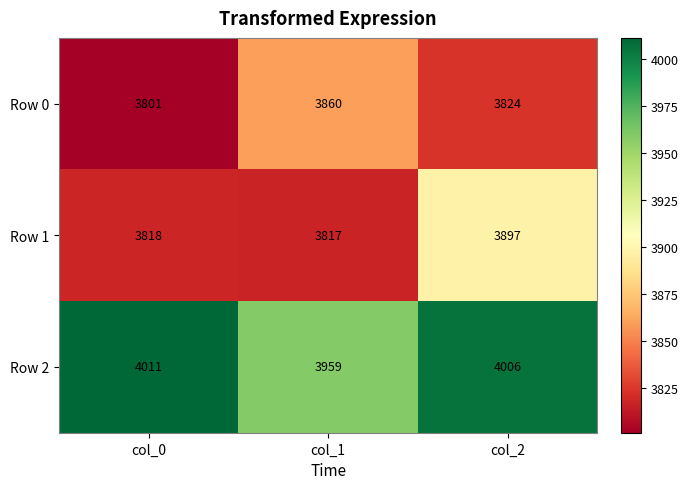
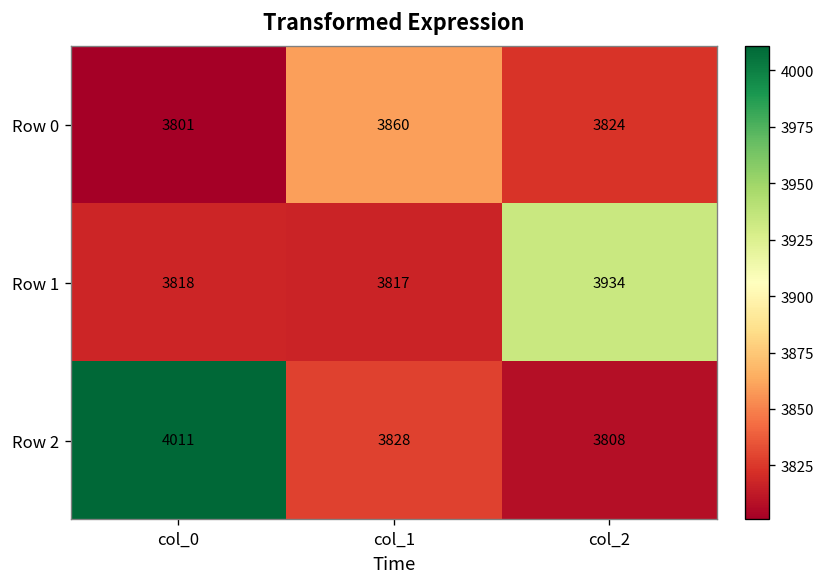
Row 1, col_2: 3897 -> 3934
Row 2, col_1: 3959 -> 3828
Row 2, col_2: 4006 -> 3808
